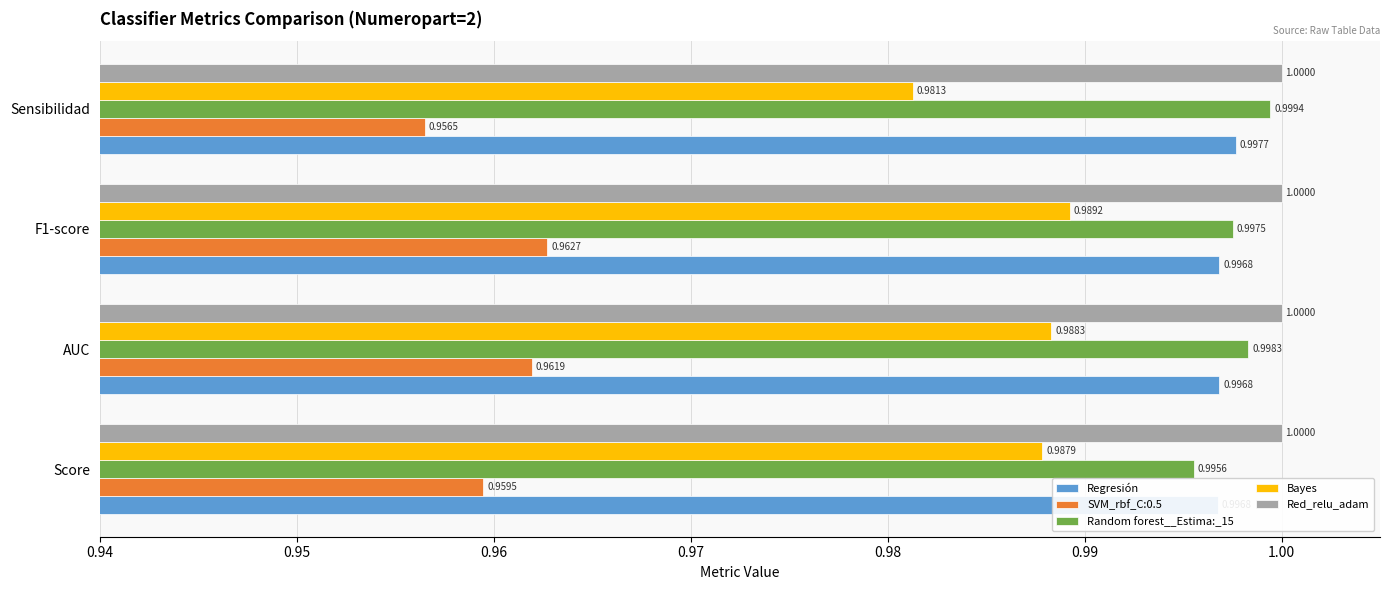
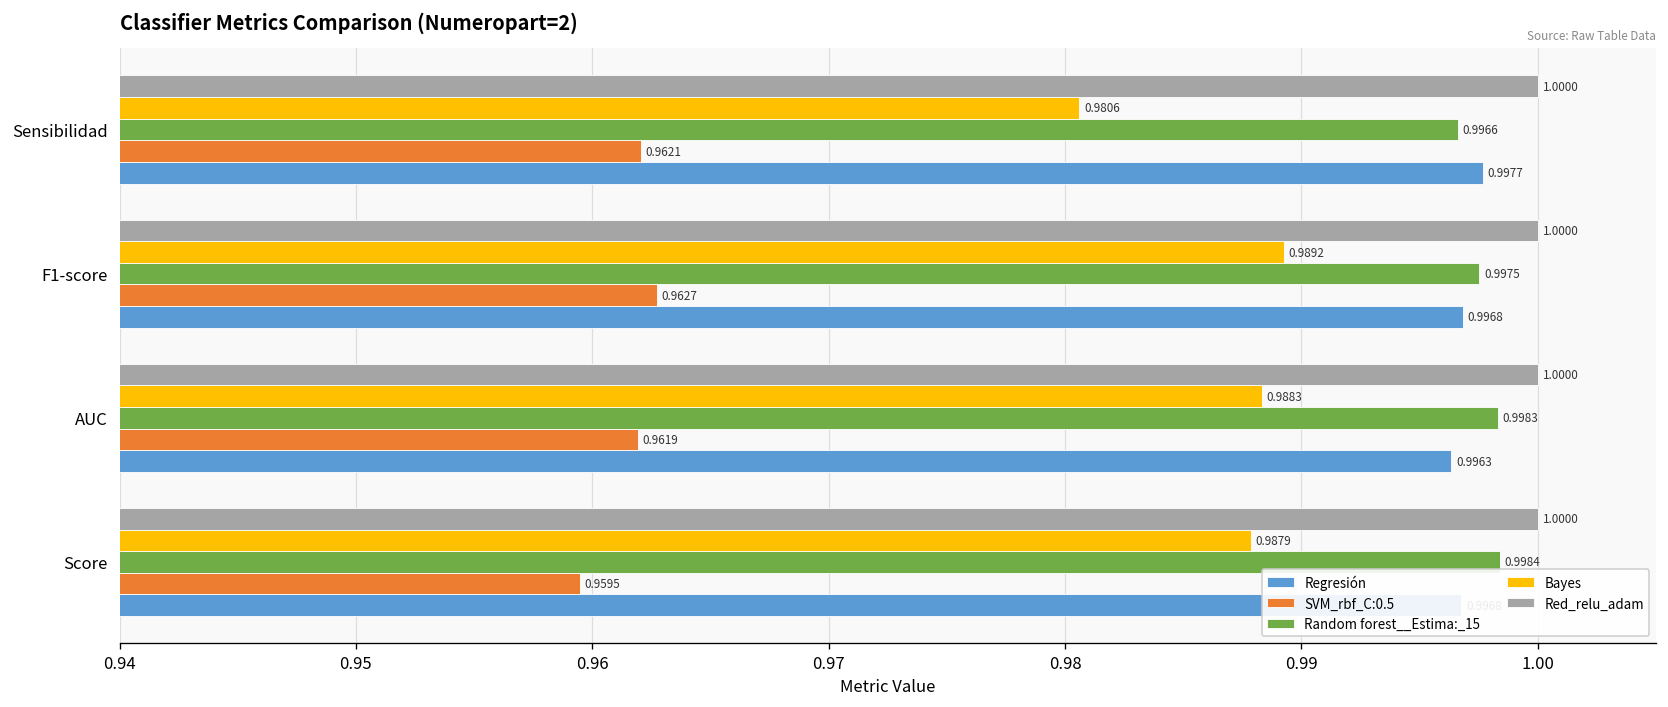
Bayes, Sensibilidad: 0.9813 -> 0.9806
Random forest__Estima:_15, Sensibilidad: 0.9994 -> 0.9966
SVM_rbf_C:0.5, Sensibilidad: 0.9565 -> 0.9621
Regresión, AUC: 0.9968 -> 0.9963
Random forest__Estima:_15, Score: 0.9956 -> 0.9984
